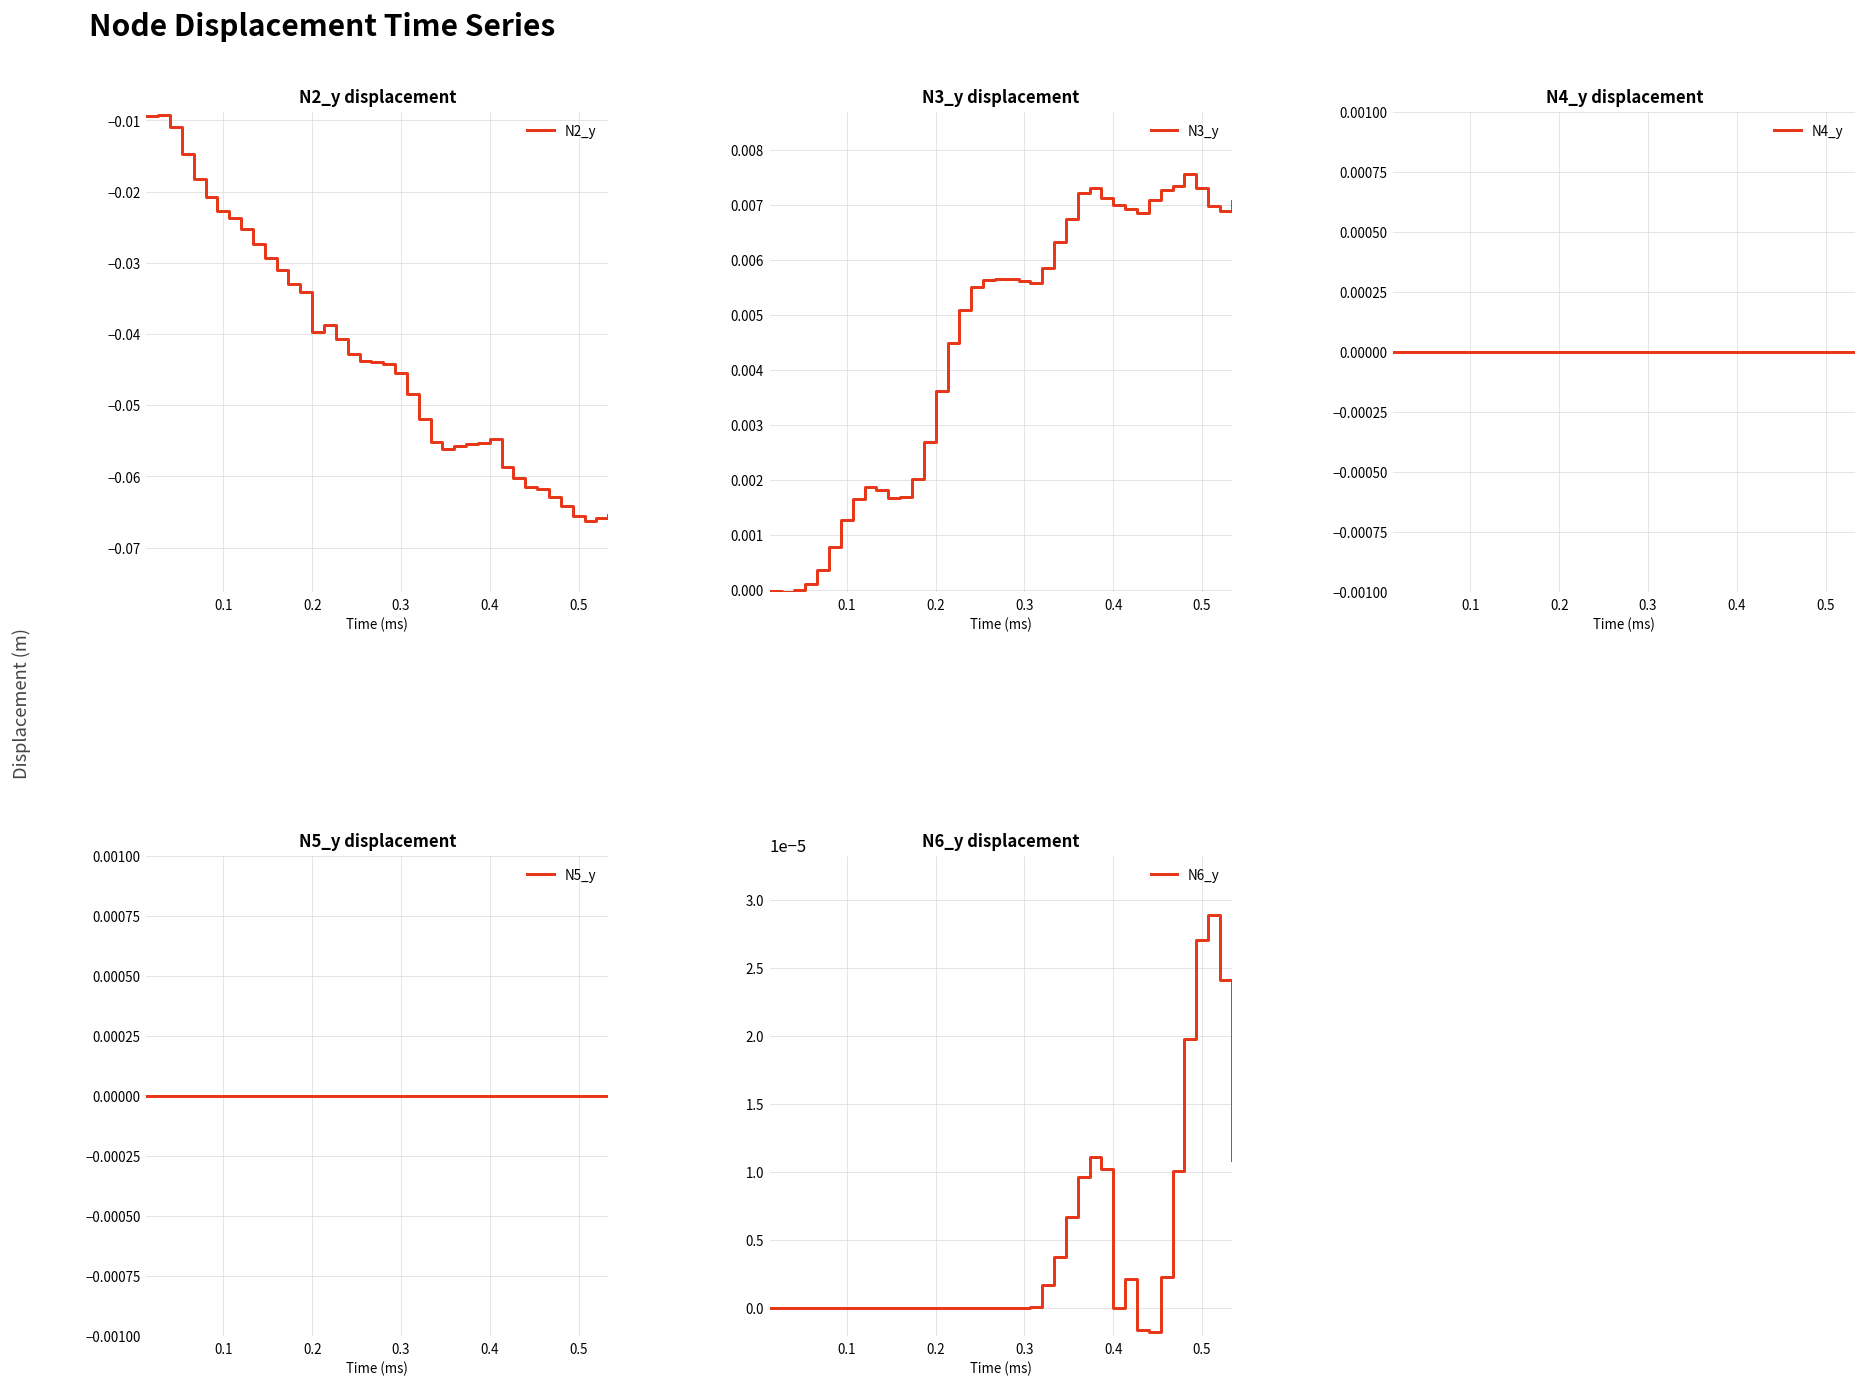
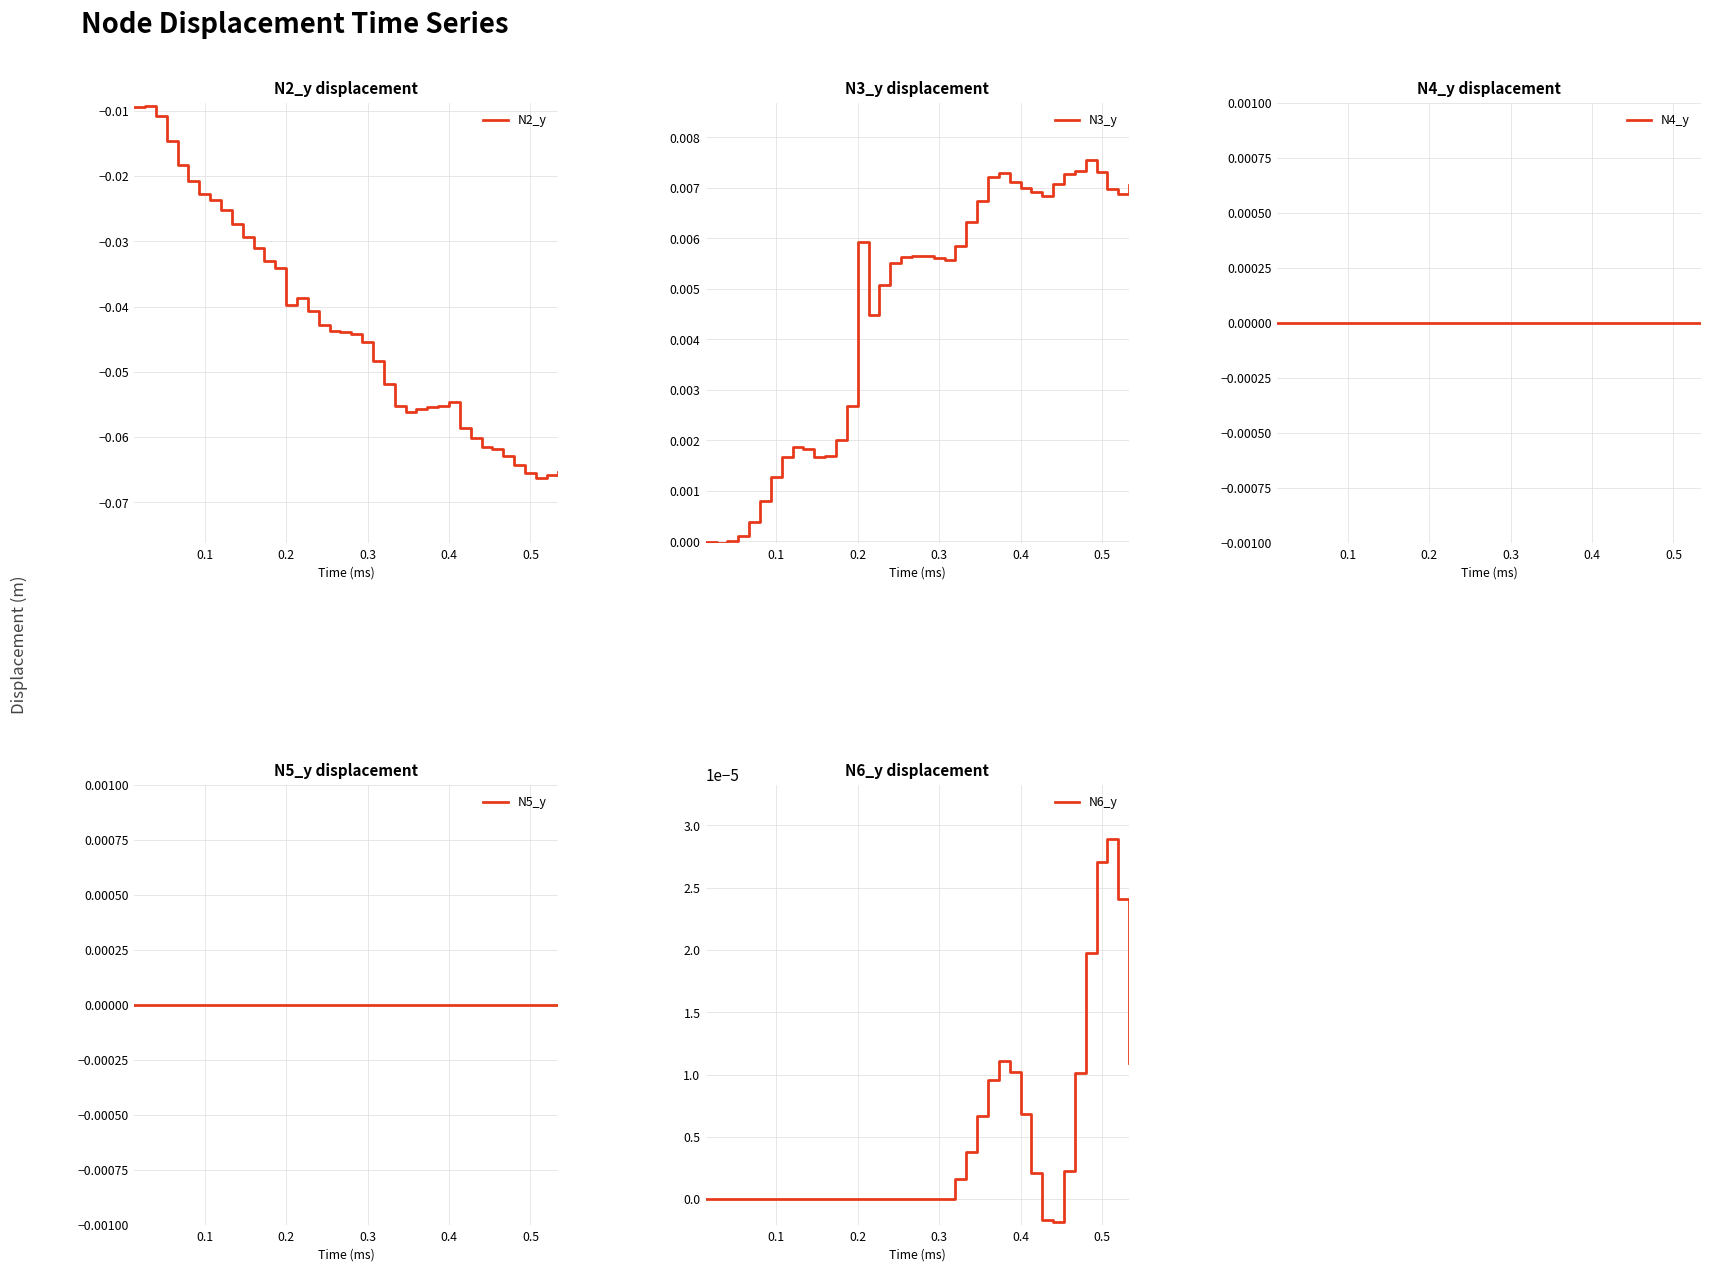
N3_y displacement, 0.2: 0.0036 -> 0.0059
N6_y displacement, 0.4: 0.00000 -> 0.00001
